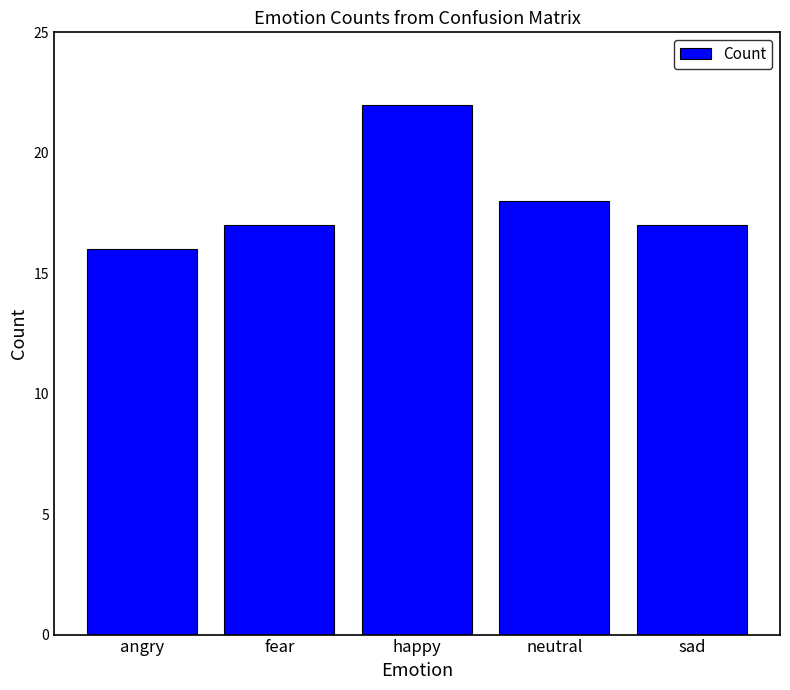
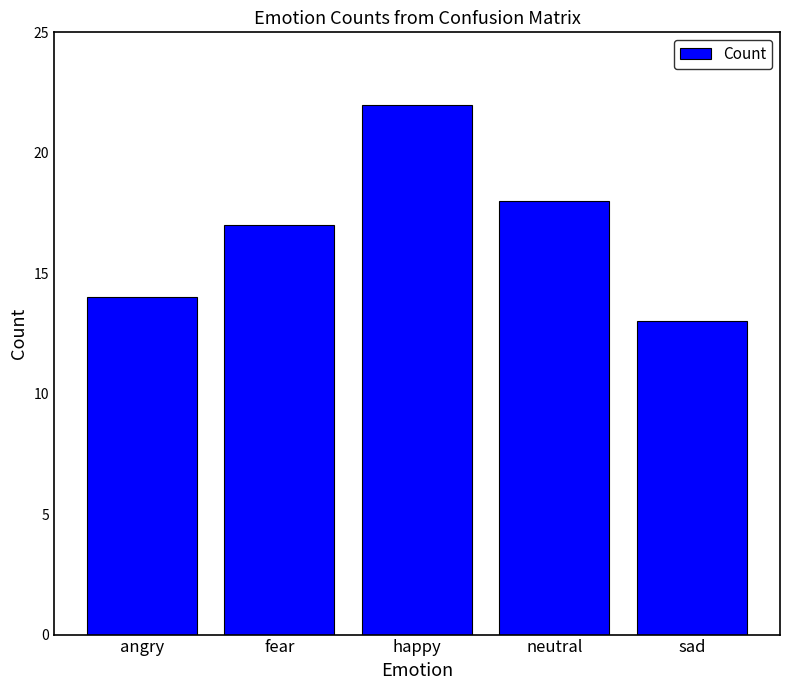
angry: 16 -> 14
sad: 17 -> 13
